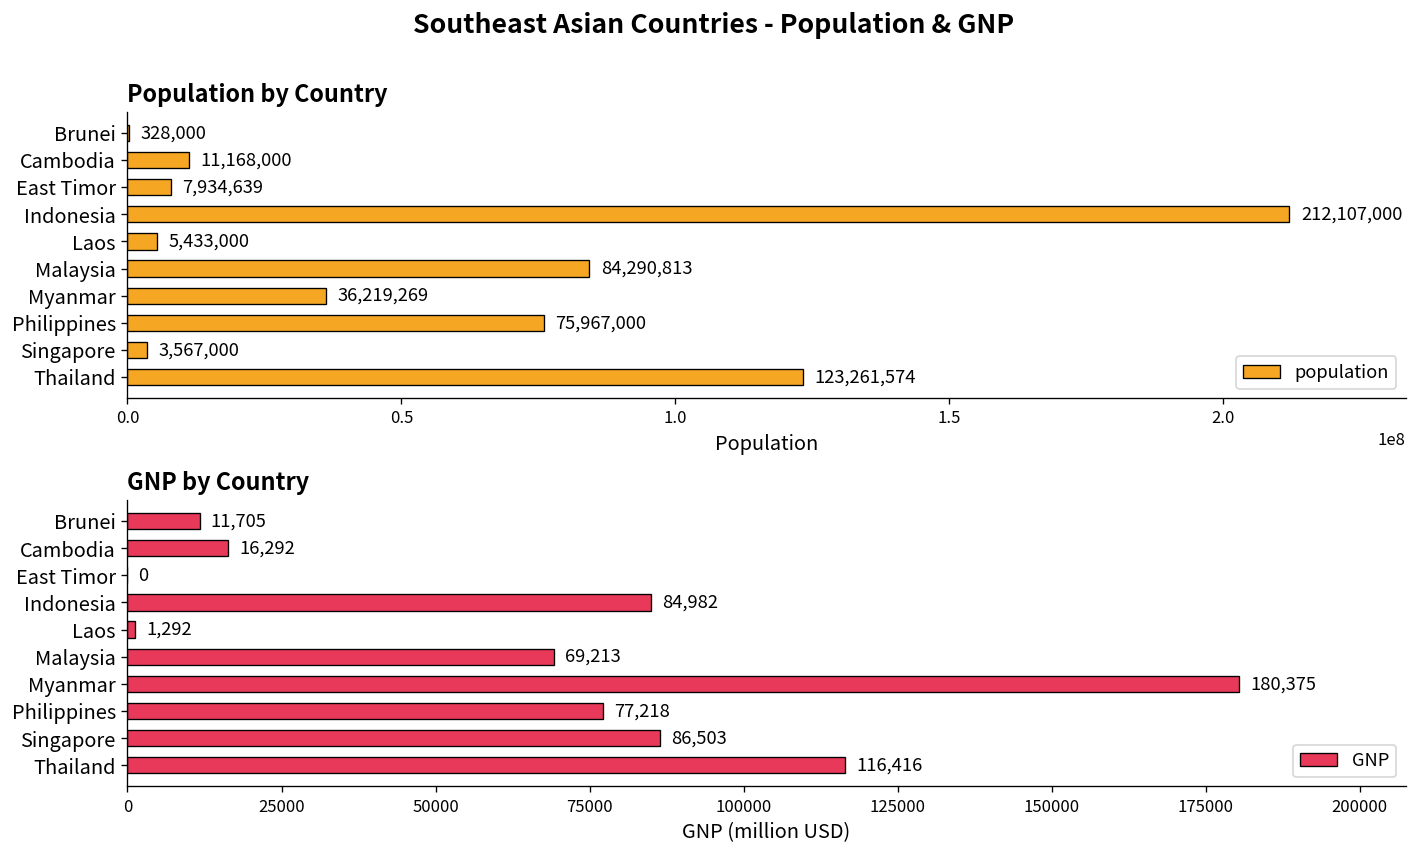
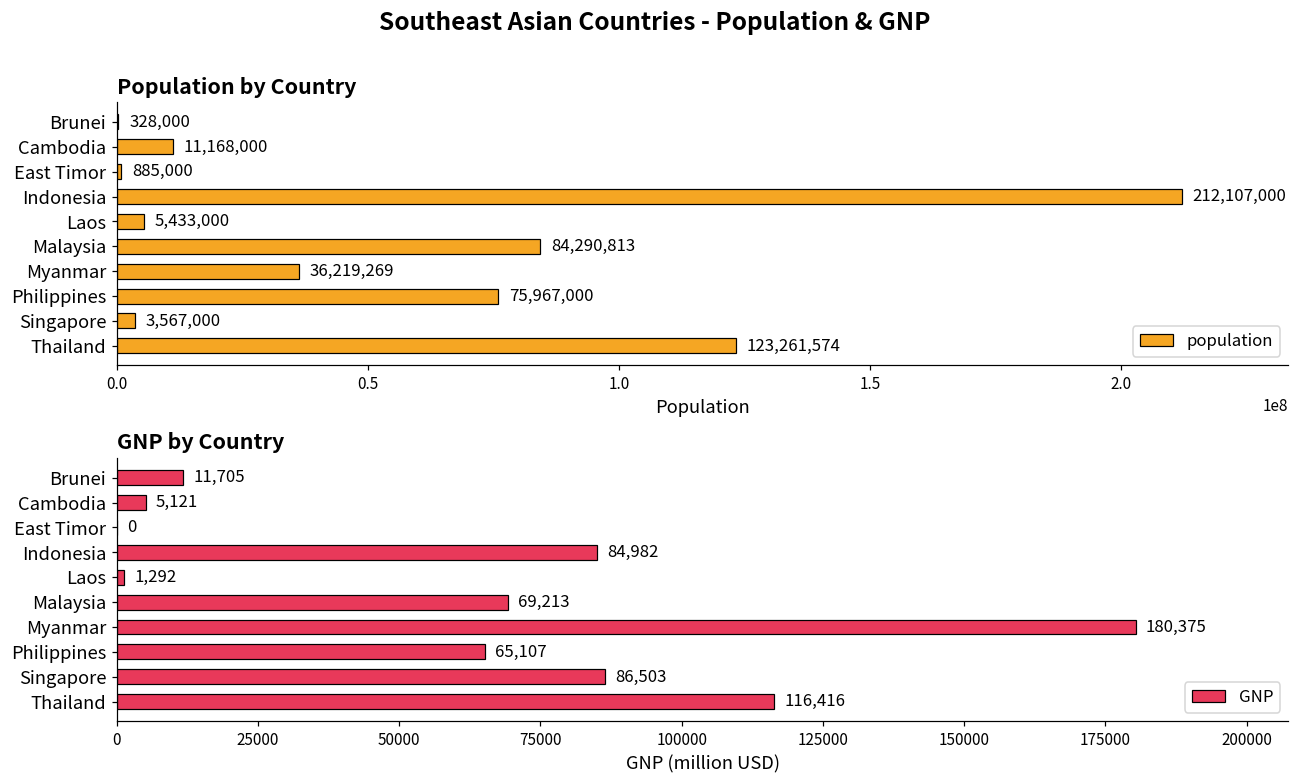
Population by Country, East Timor: 7,934,639 -> 885,000
GNP by Country, Cambodia: 16,292 -> 5,121
GNP by Country, Philippines: 77,218 -> 65,107
